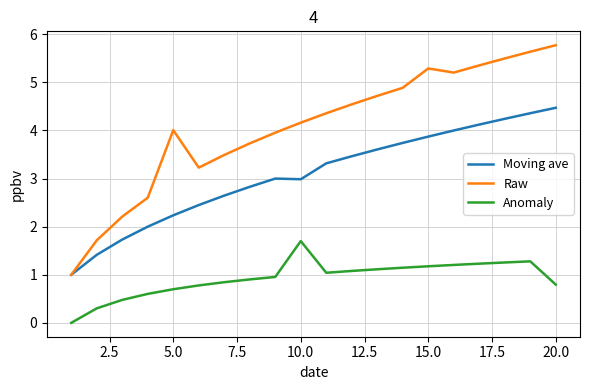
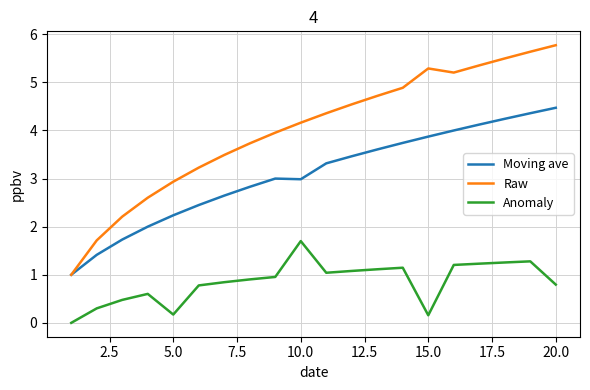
Raw, 5.0: 4.0 -> 2.9
Anomaly, 5.0: 0.7 -> 0.2
Anomaly, 15.0: 1.2 -> 0.2
